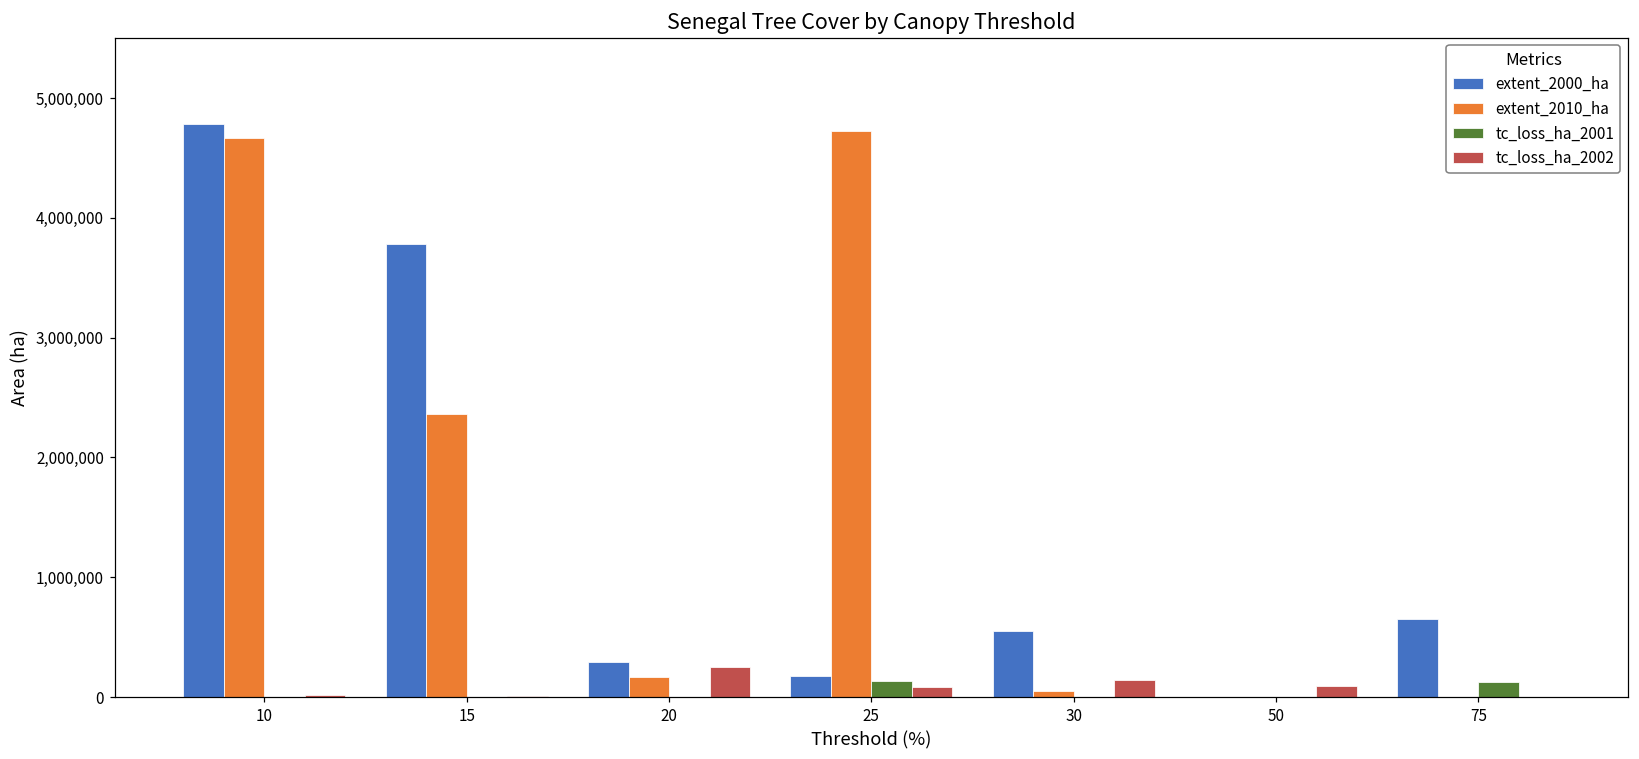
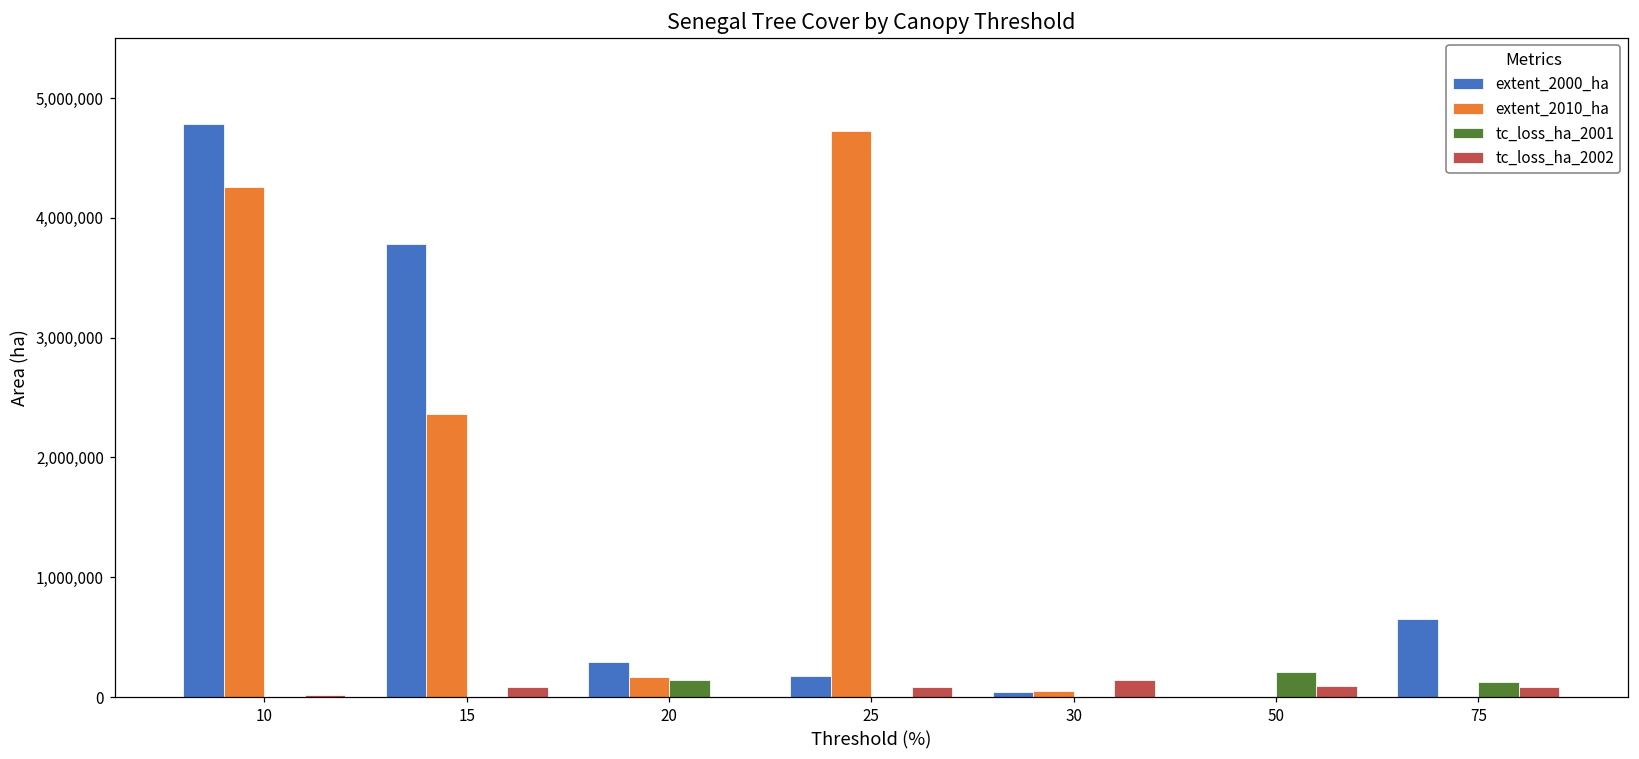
extent_2010_ha, 10: 4,660,000 -> 4,260,000
tc_loss_ha_2002, 15: 10,000 -> 80,000
tc_loss_ha_2001, 20: 0 -> 140,000
tc_loss_ha_2002, 20: 250,000 -> 0
tc_loss_ha_2001, 25: 130,000 -> 0
extent_2000_ha, 30: 550,000 -> 40,000
tc_loss_ha_2001, 50: 0 -> 210,000
tc_loss_ha_2002, 75: 0 -> 80,000
